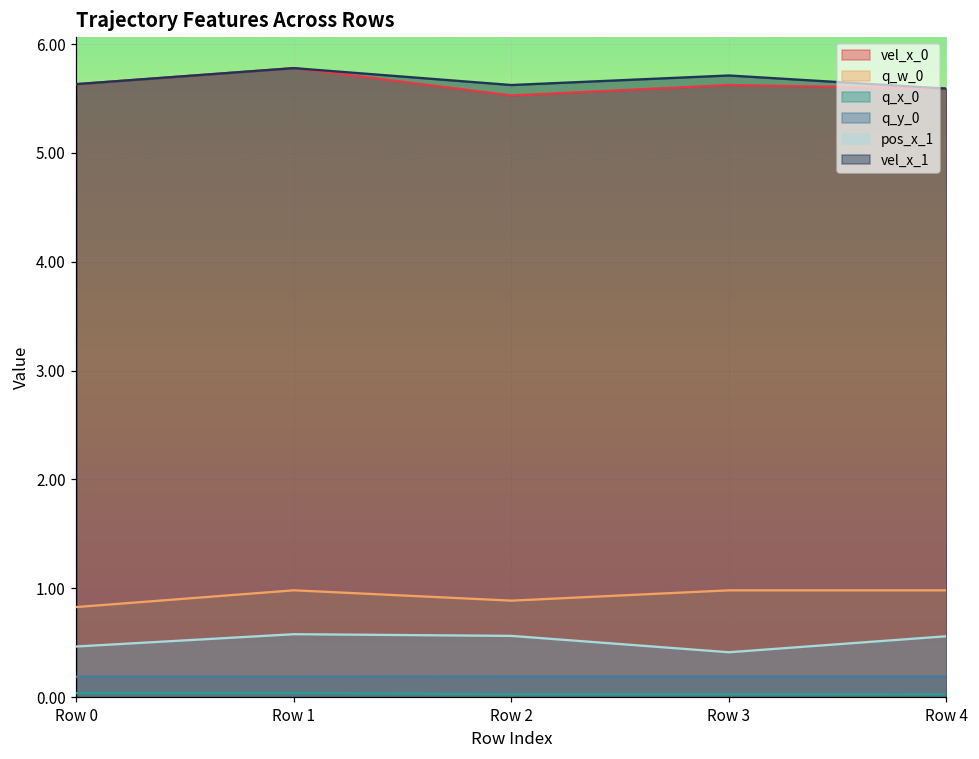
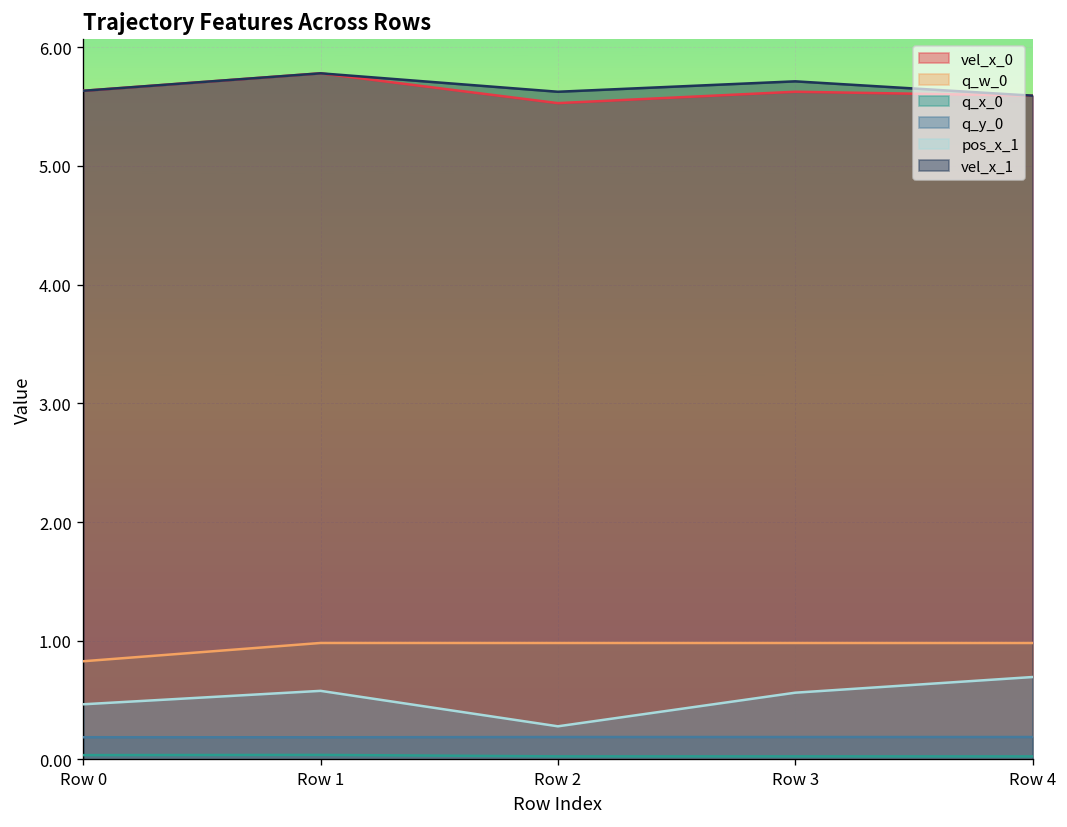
q_w_0, Row 2: 0.9 -> 1.0
pos_x_1, Row 2: 0.6 -> 0.3
pos_x_1, Row 3: 0.4 -> 0.6
pos_x_1, Row 4: 0.6 -> 0.7
